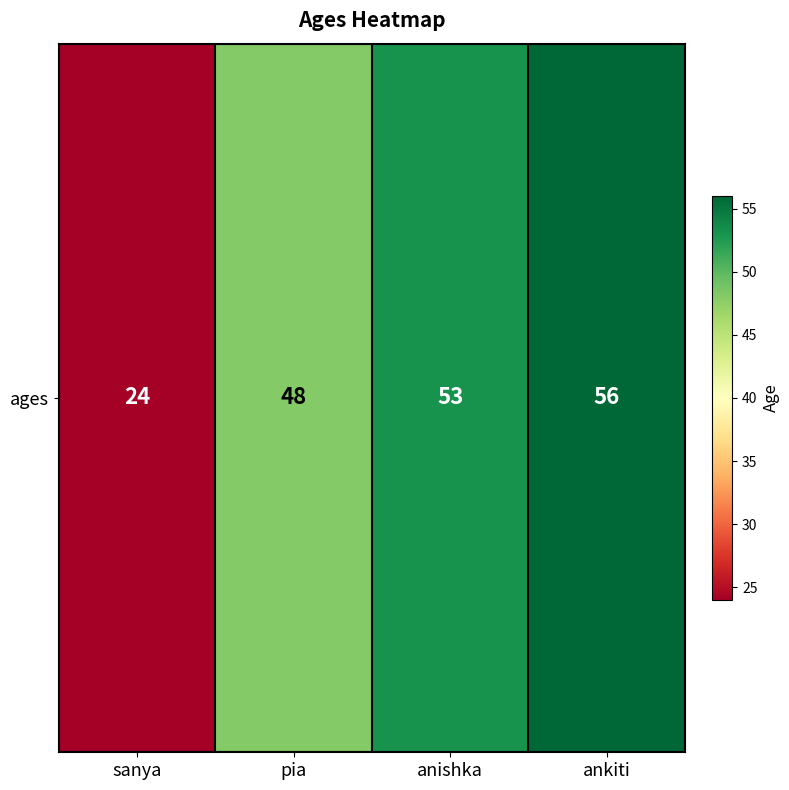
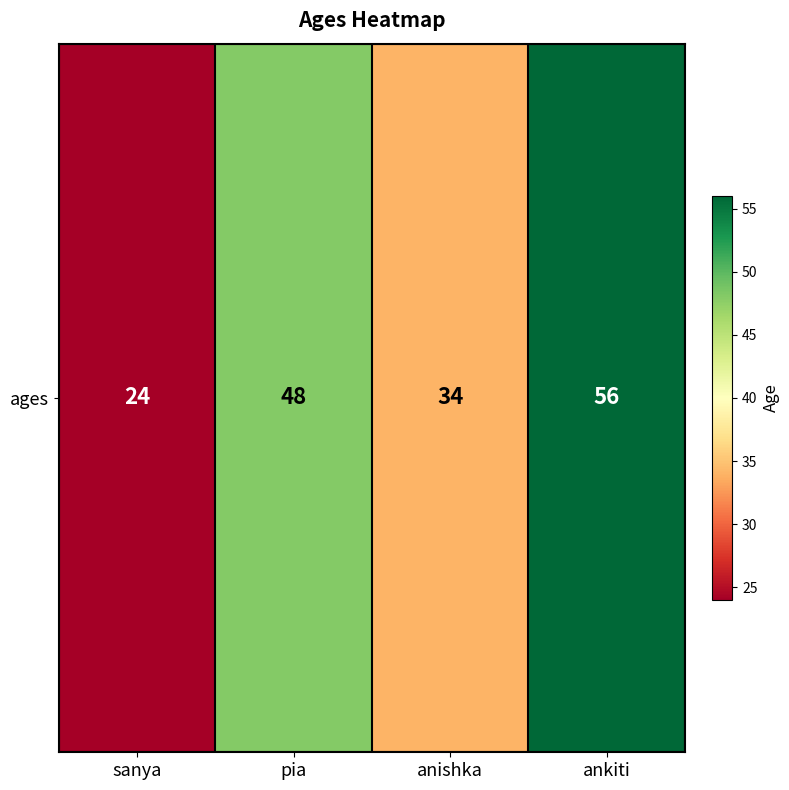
ages, anishka: 53 -> 34
